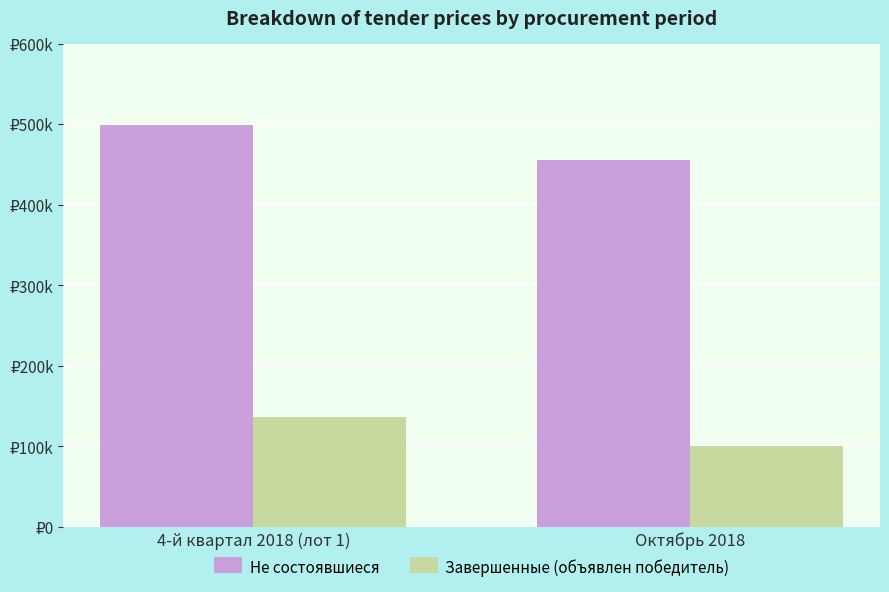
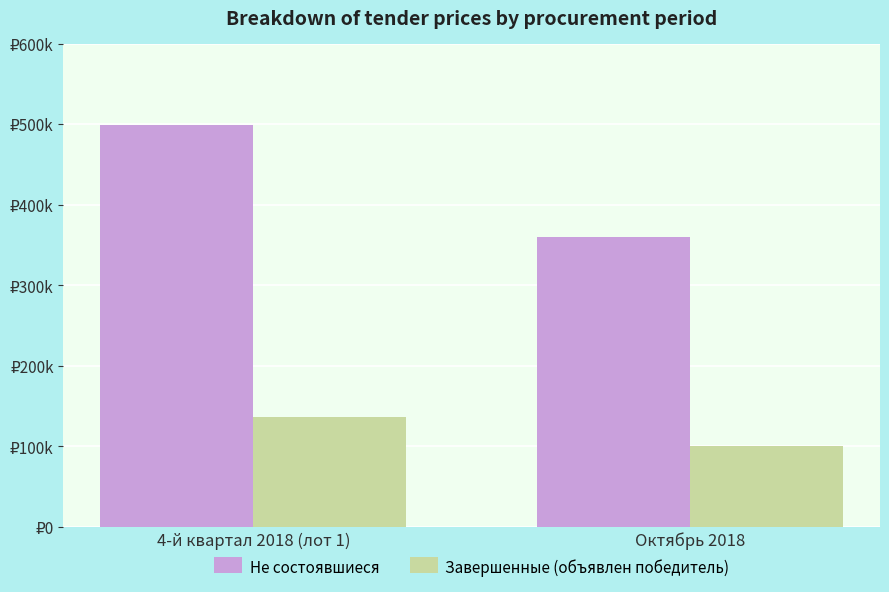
Не состоявшиеся, Октябрь 2018: ₽460000 -> ₽360000
